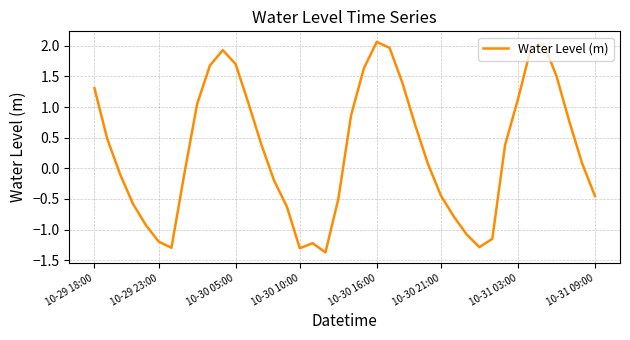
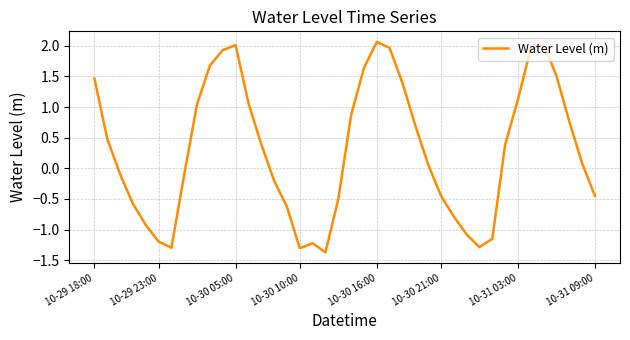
10-29 18:00: 1.3 -> 1.5
10-30 05:00: 1.7 -> 2.0
